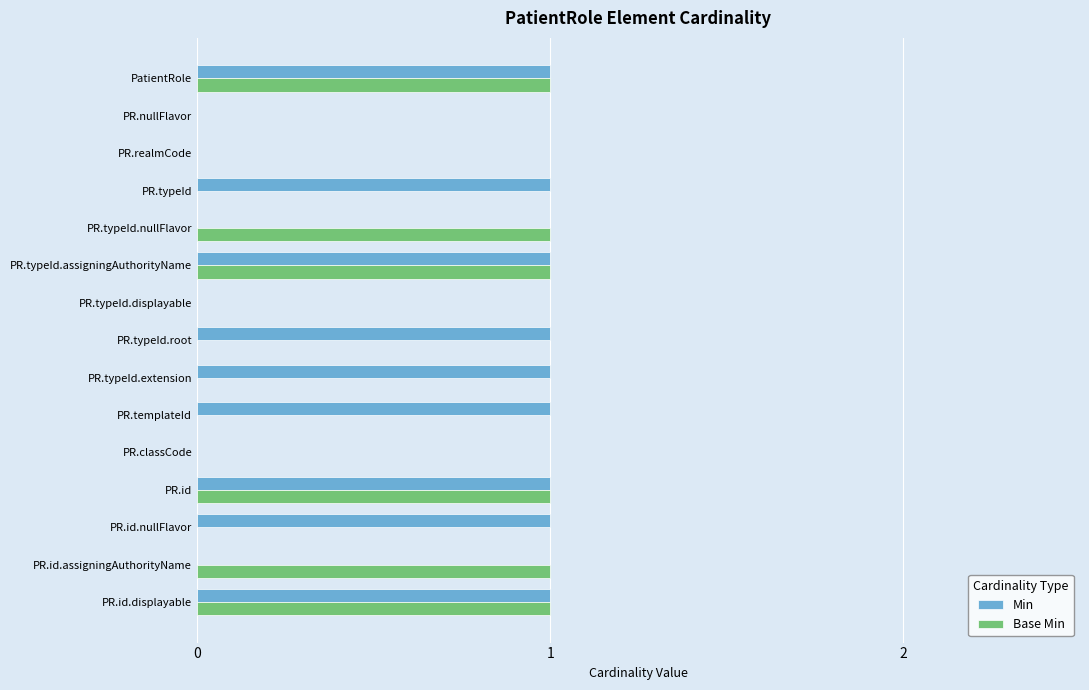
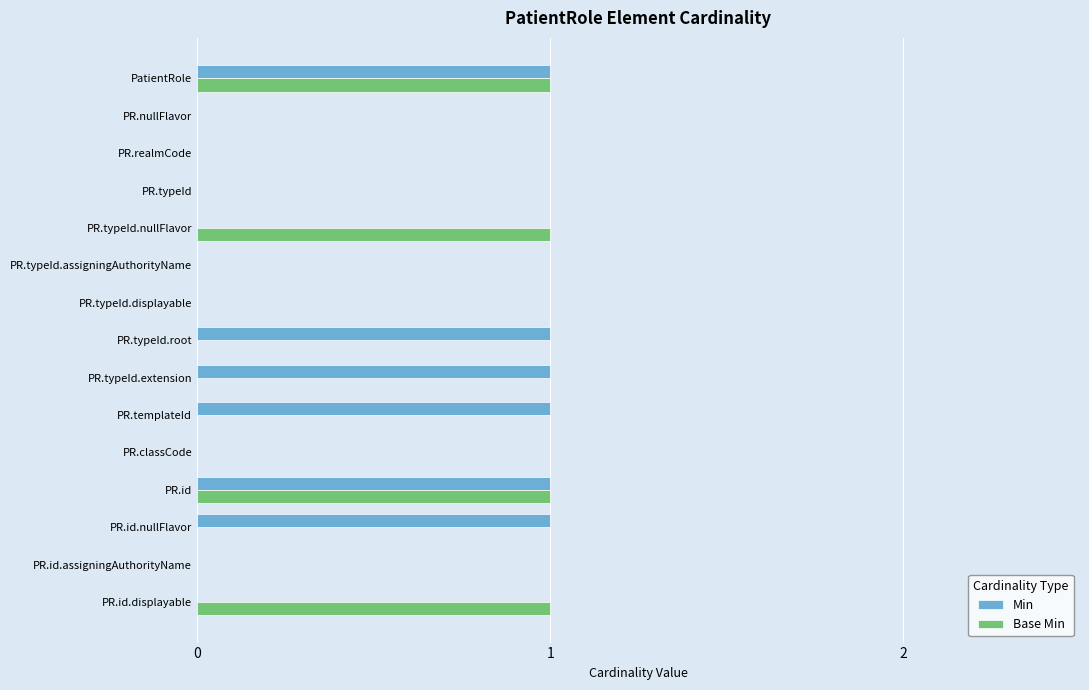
Min, PR.typeId: 1 -> 0
Min, PR.typeId.assigningAuthorityName: 1 -> 0
Base Min, PR.typeId.assigningAuthorityName: 1 -> 0
Base Min, PR.id.assigningAuthorityName: 1 -> 0
Min, PR.id.displayable: 1 -> 0
